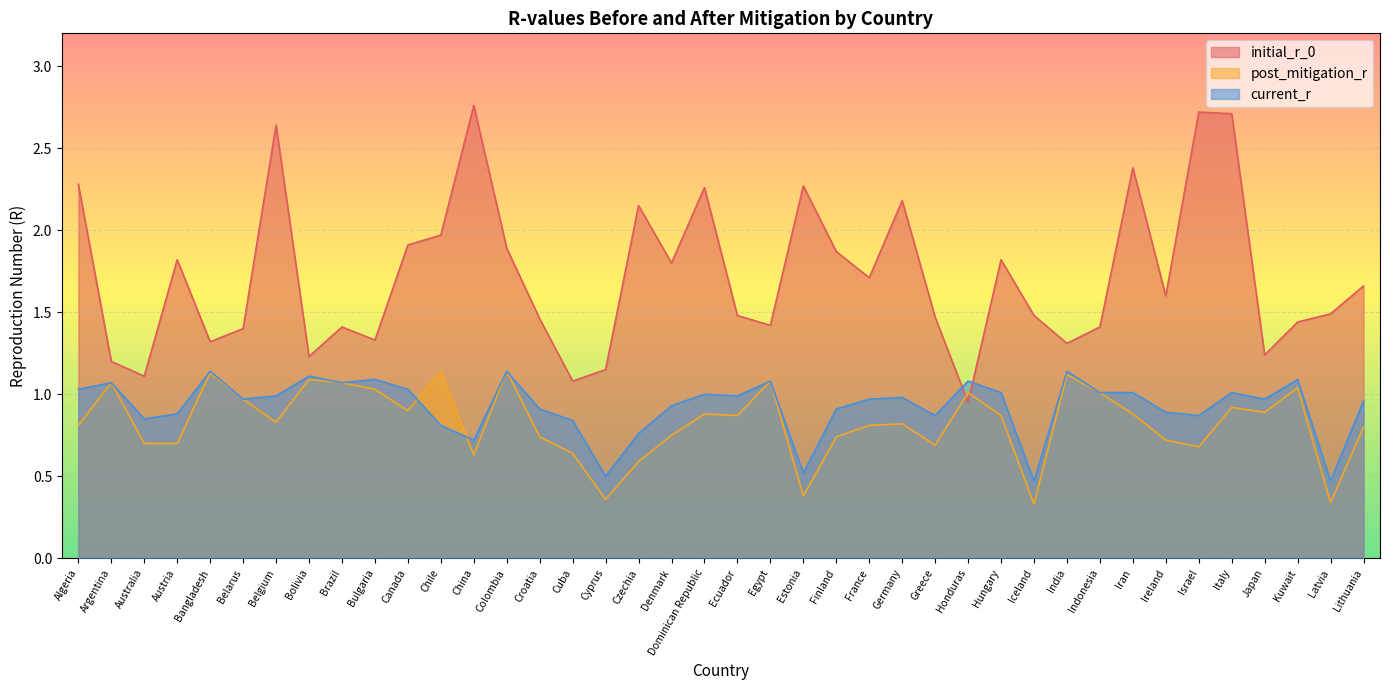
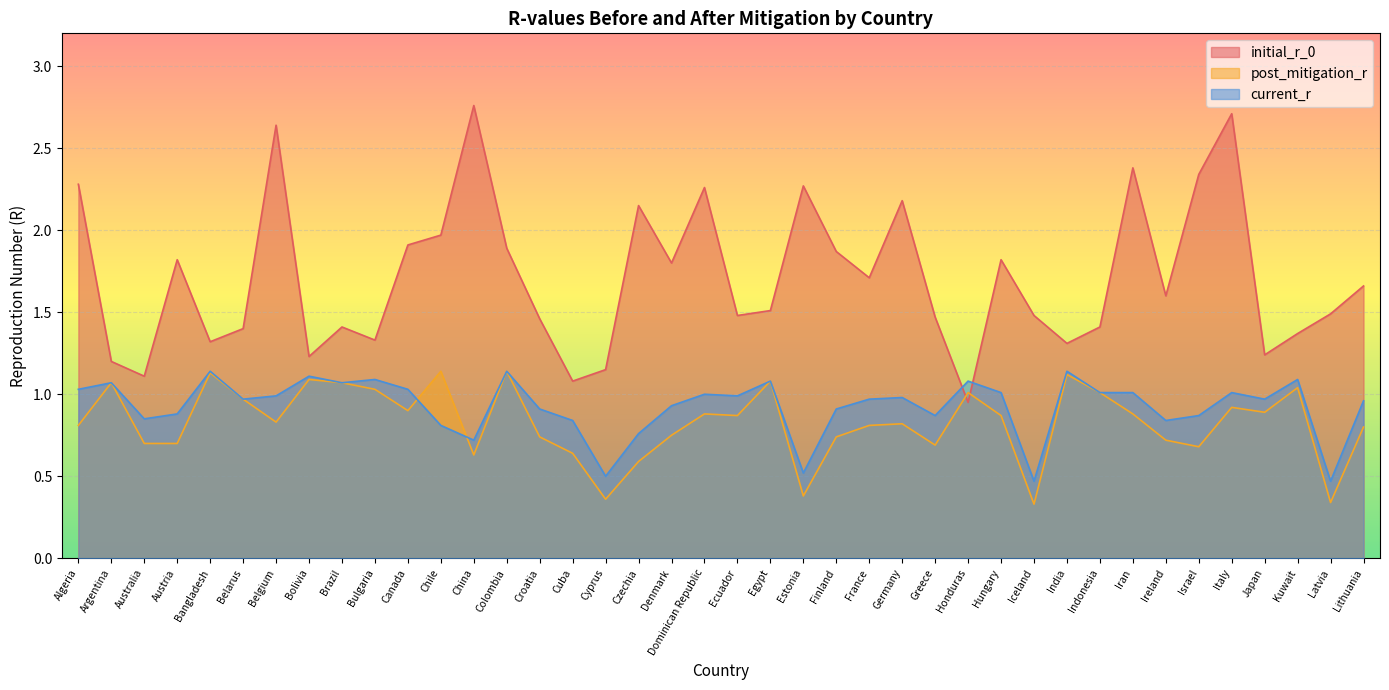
initial_r_0, Egypt: 1.42 -> 1.51
current_r, Ireland: 0.89 -> 0.84
initial_r_0, Israel: 2.72 -> 2.34
initial_r_0, Kuwait: 1.44 -> 1.37
